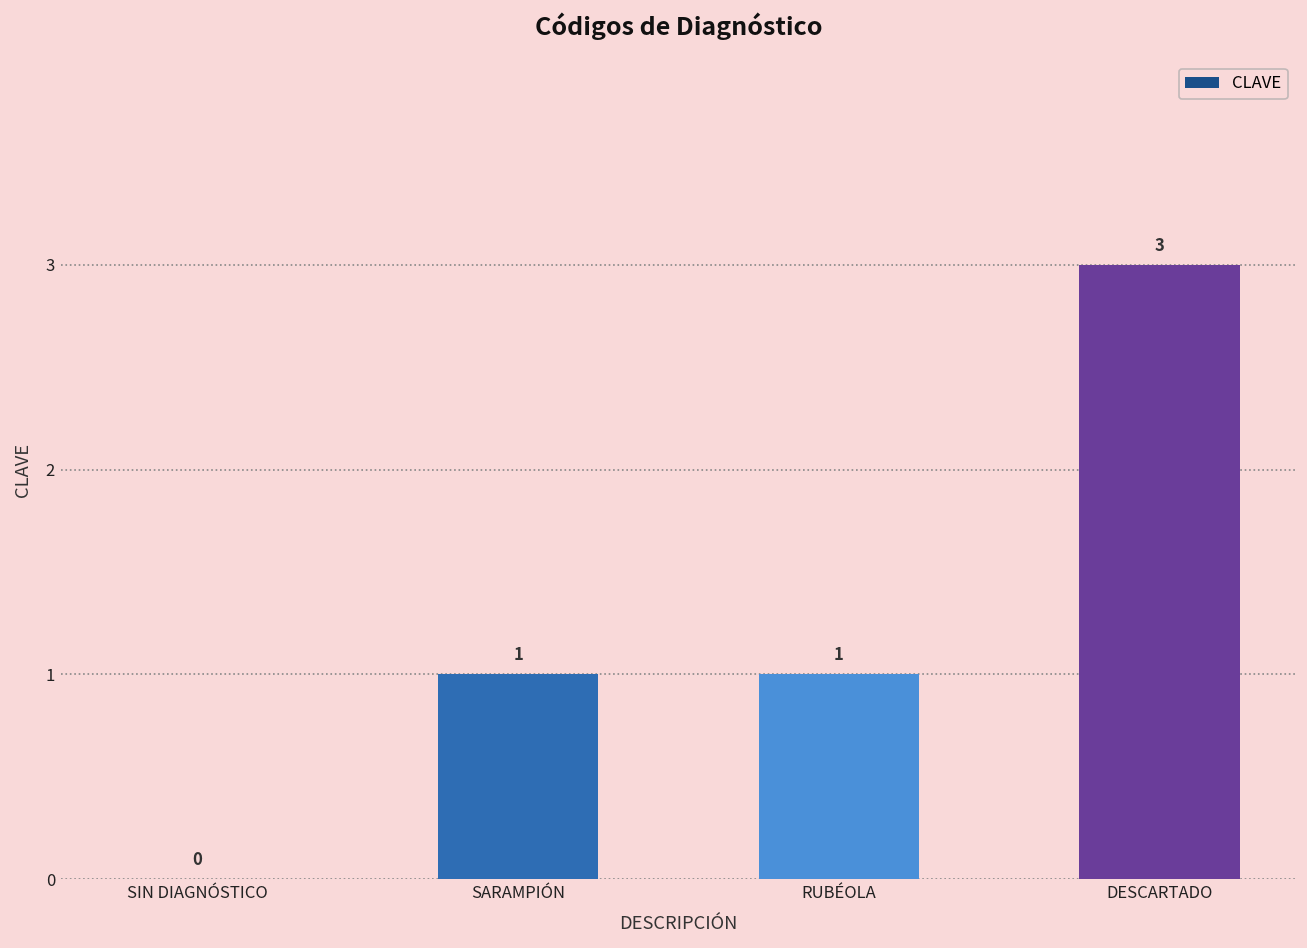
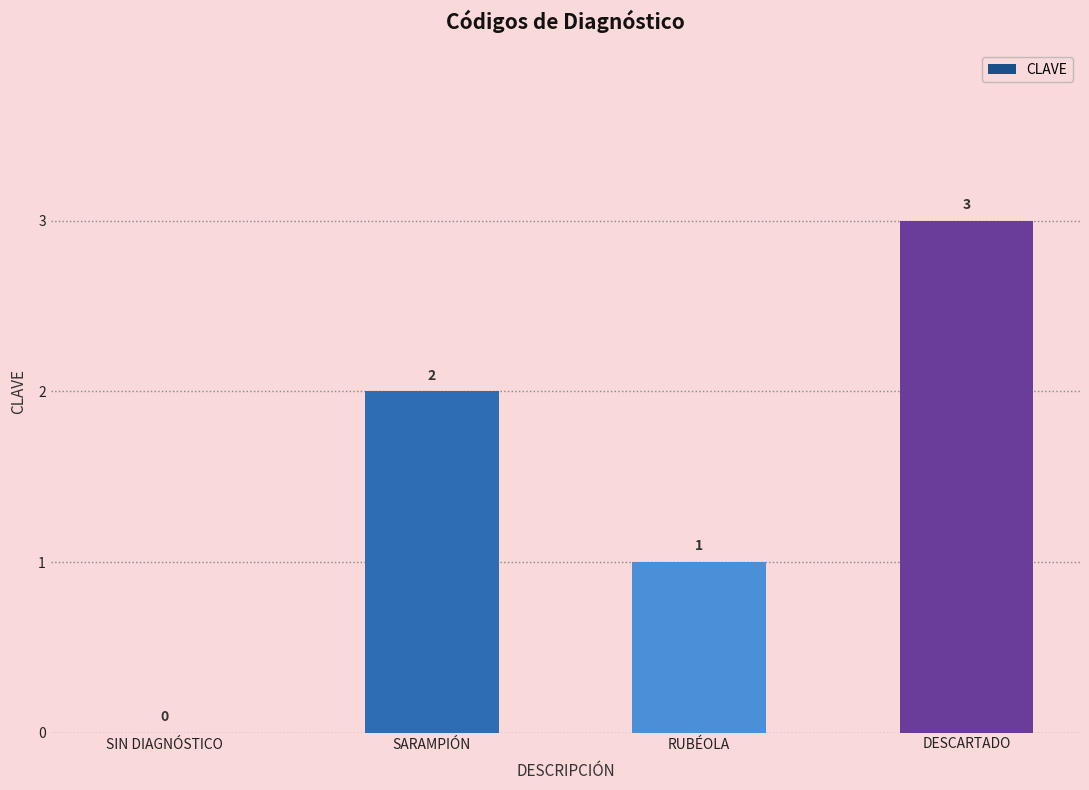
SARAMPIÓN: 1 -> 2
